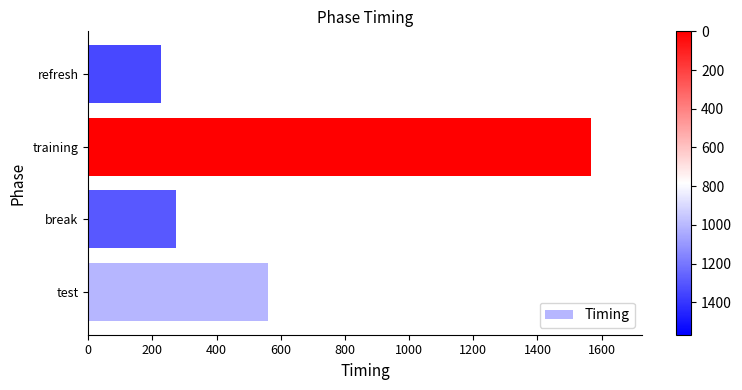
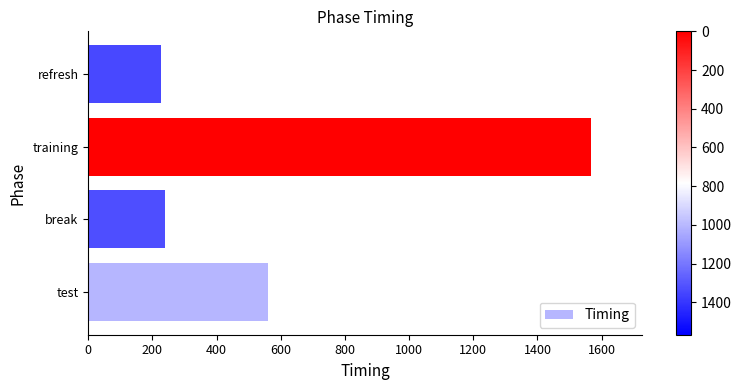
break: 270 -> 240
